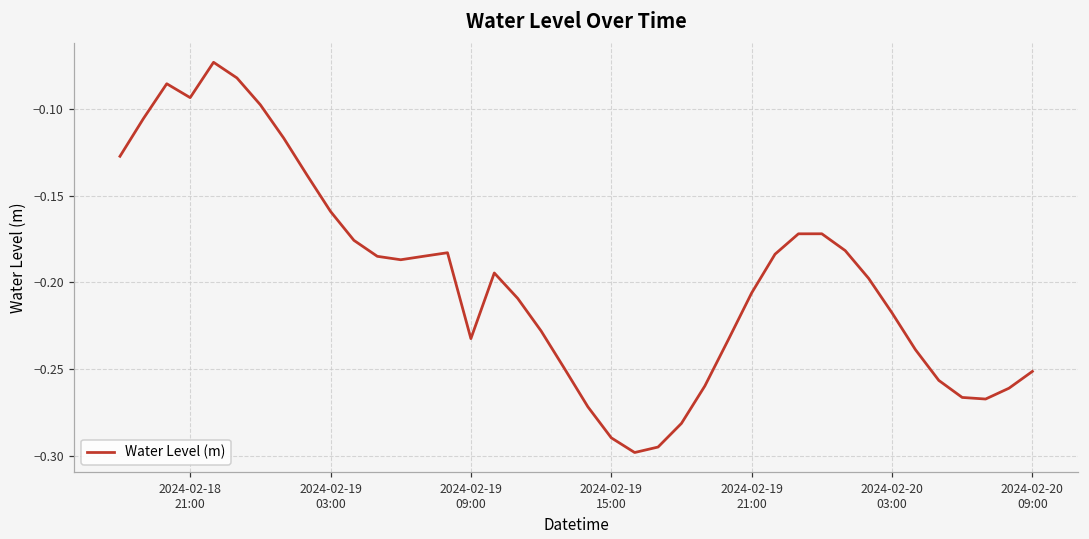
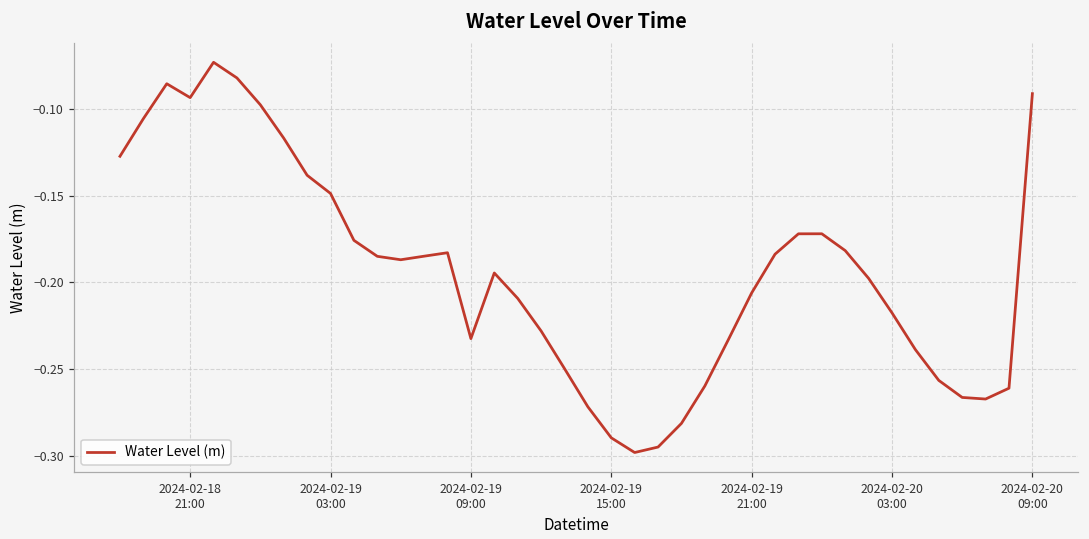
2024-02-19 03:00: -0.159 -> -0.149
2024-02-20 09:00: -0.251 -> -0.091
